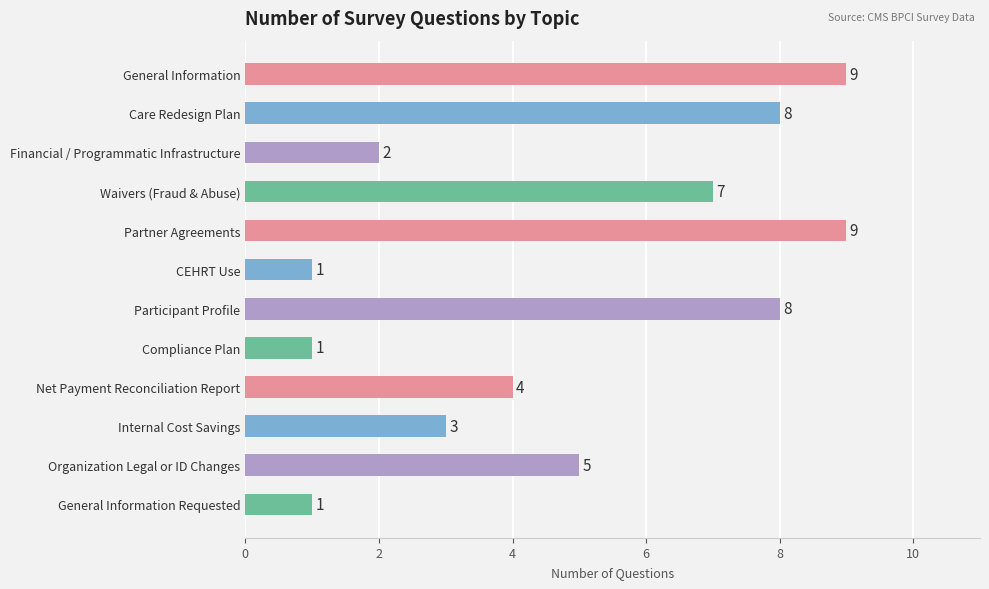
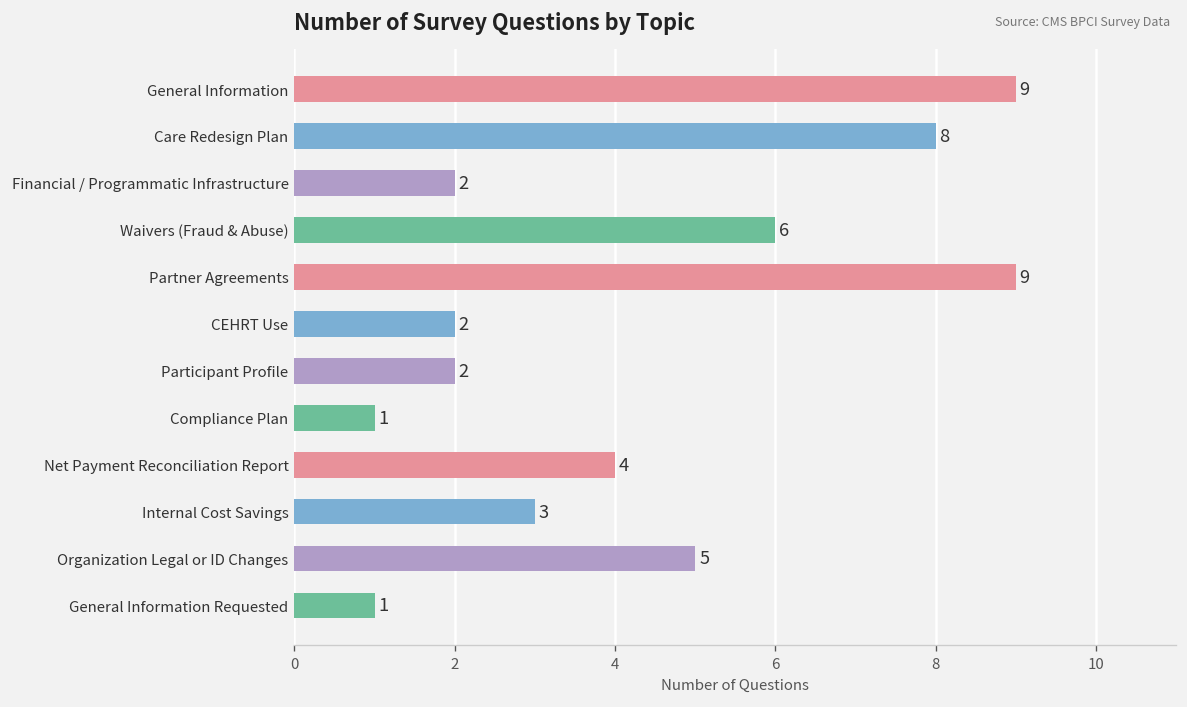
Waivers (Fraud & Abuse): 7 -> 6
CEHRT Use: 1 -> 2
Participant Profile: 8 -> 2
